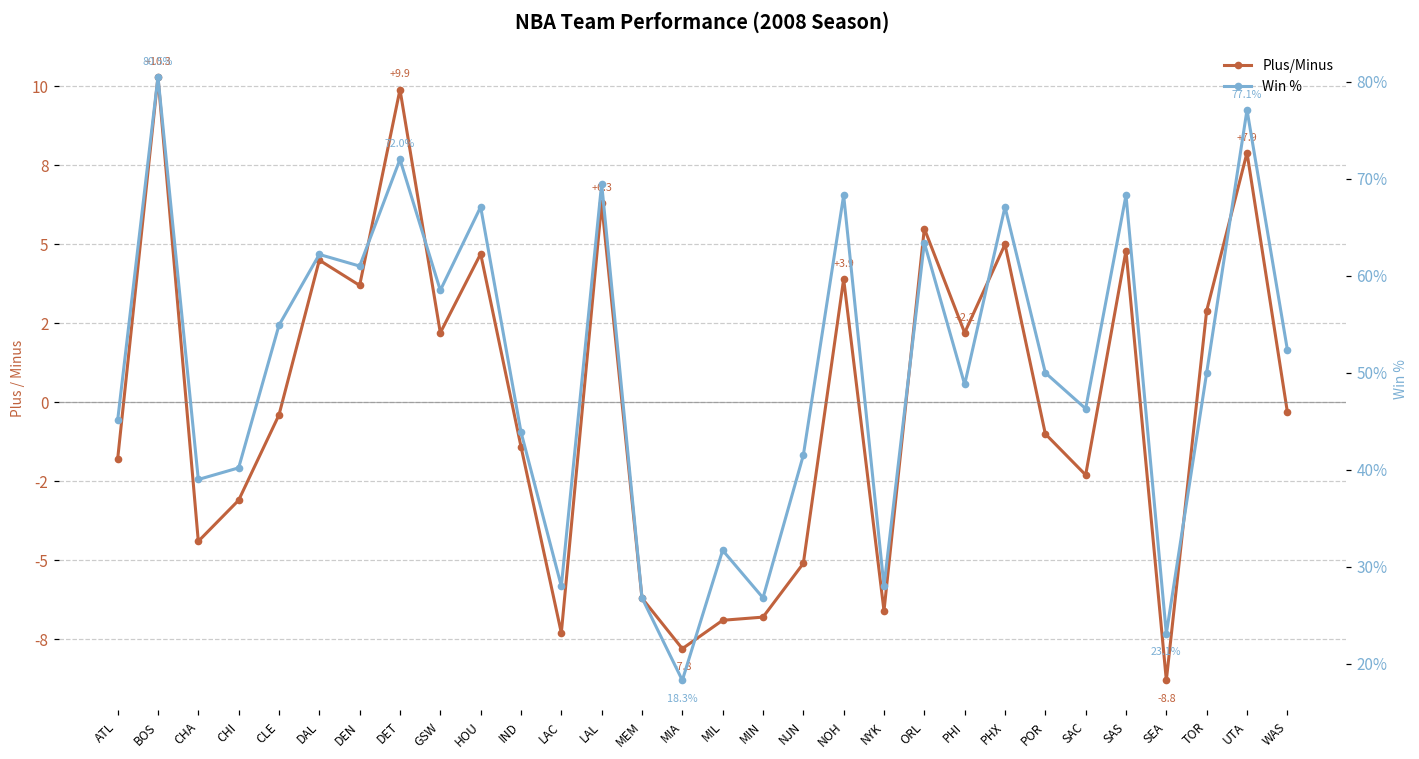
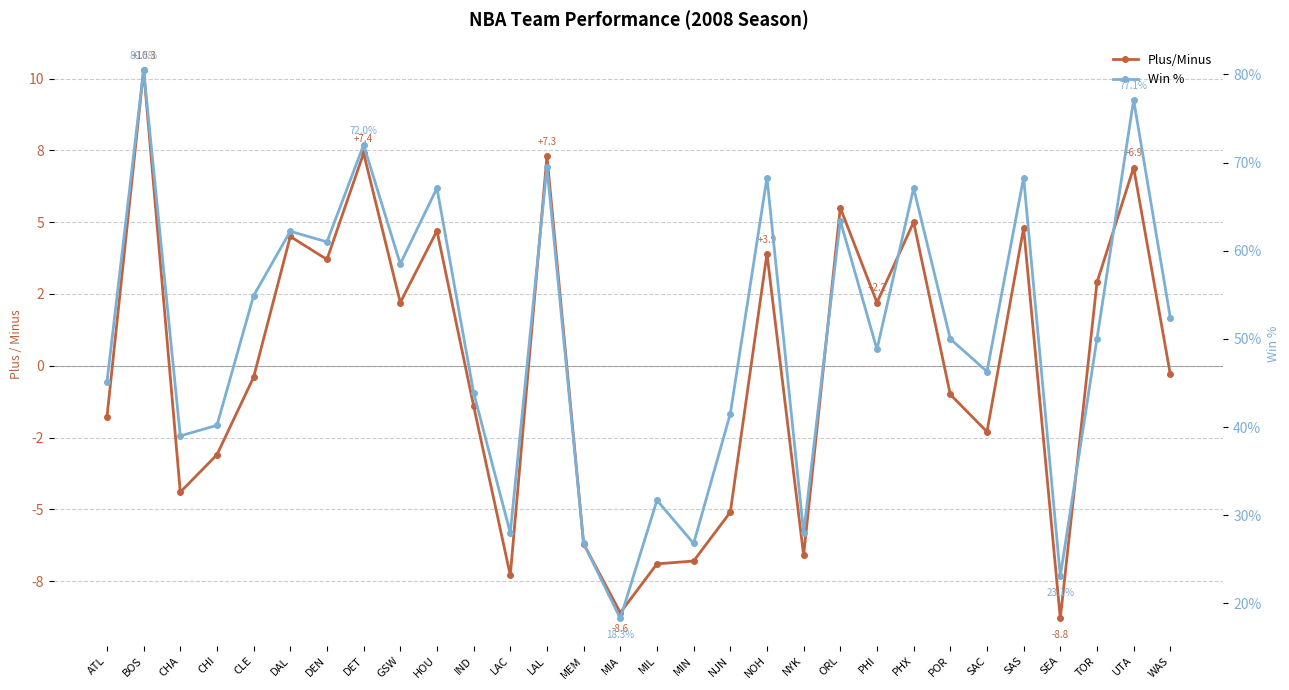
Plus/Minus, DET: +9.9 -> +7.4
Plus/Minus, LAL: +6.3 -> +7.3
Plus/Minus, MIA: -7.8 -> -8.6
Plus/Minus, UTA: +7.9 -> +6.9
